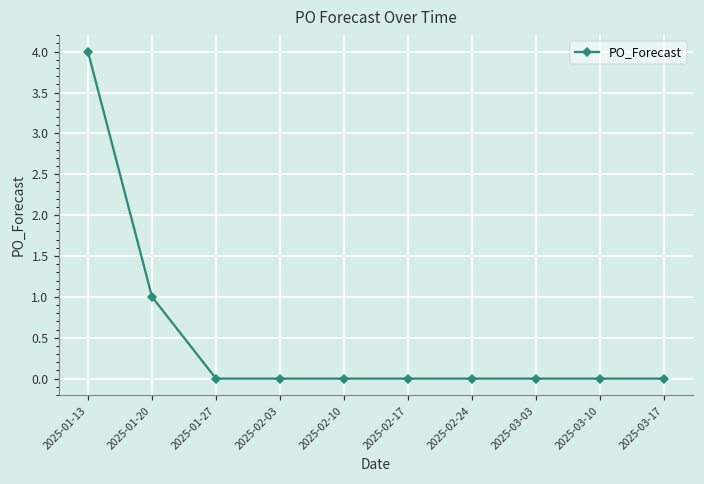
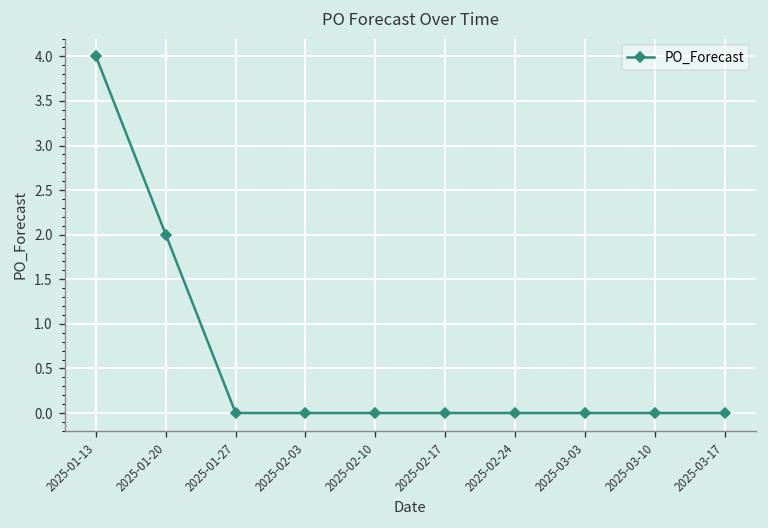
2025-01-20: 1 -> 2
